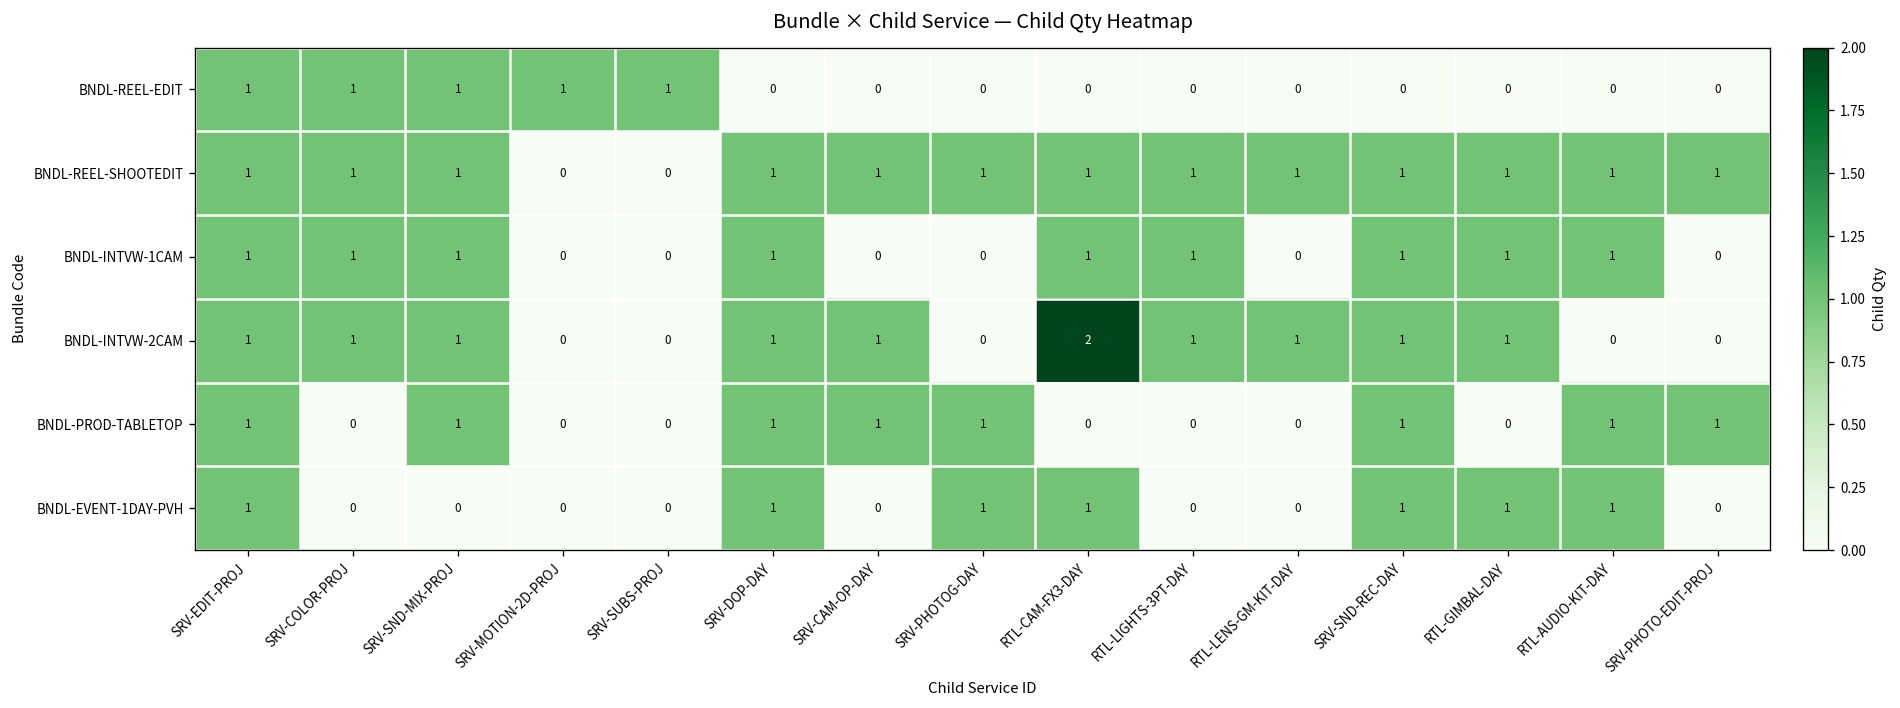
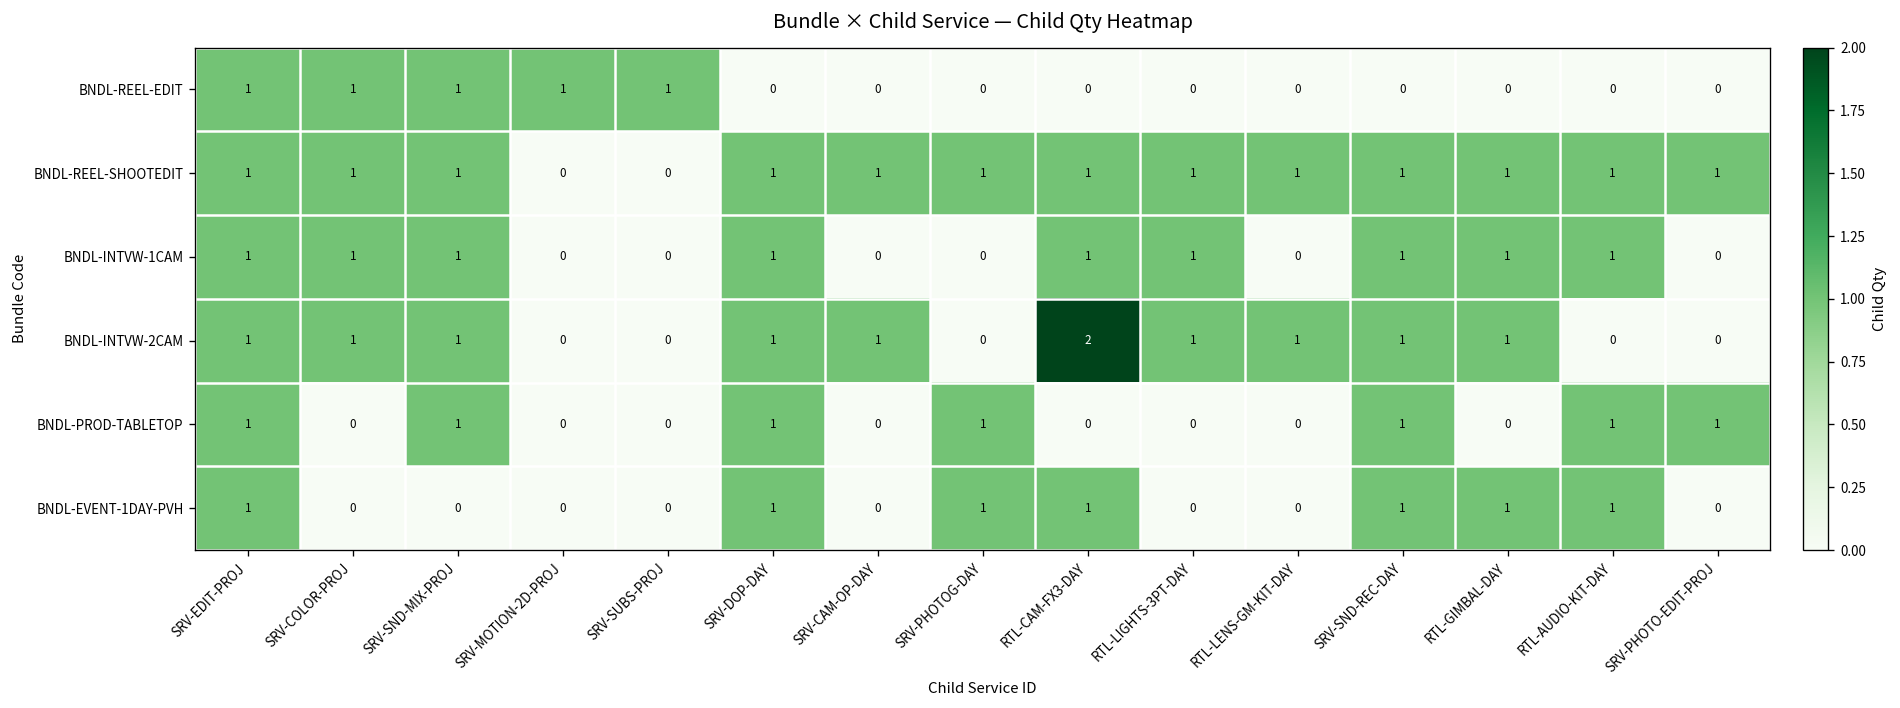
BNDL-PROD-TABLETOP, SRV-CAM-OP-DAY: 1 -> 0
